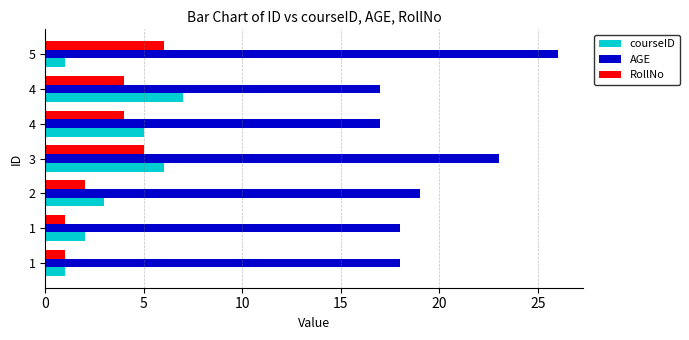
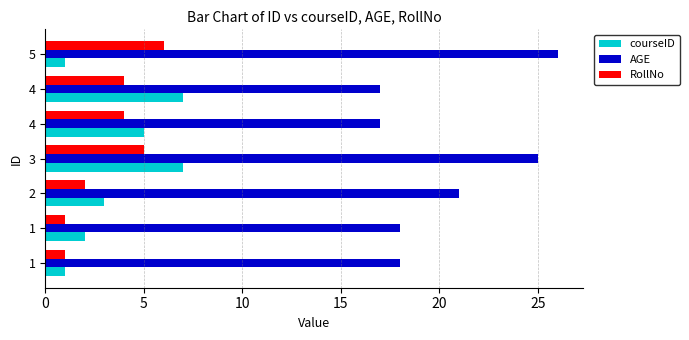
AGE, 3: 23 -> 25
courseID, 3: 6 -> 7
AGE, 2: 19 -> 21
